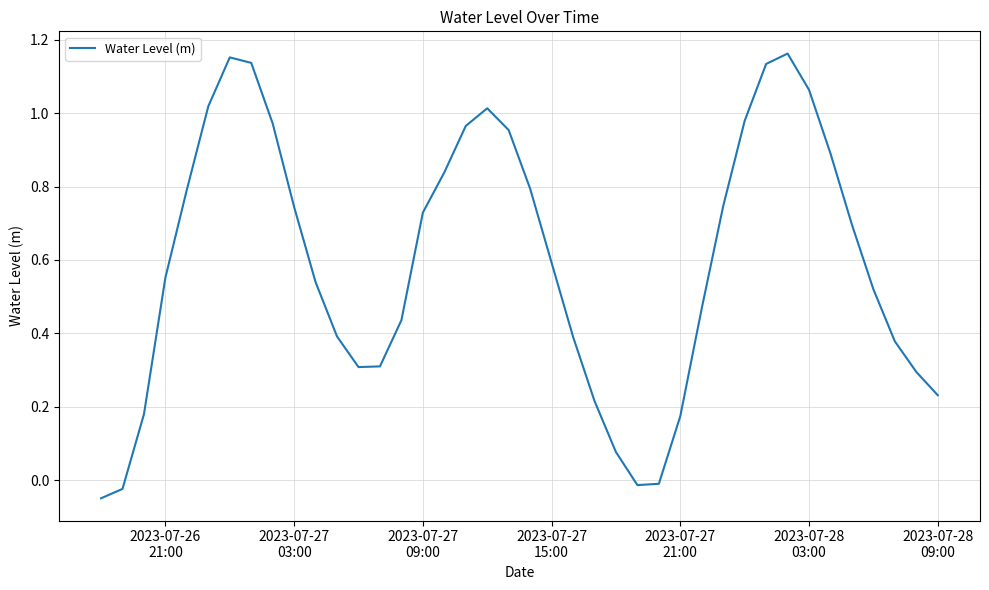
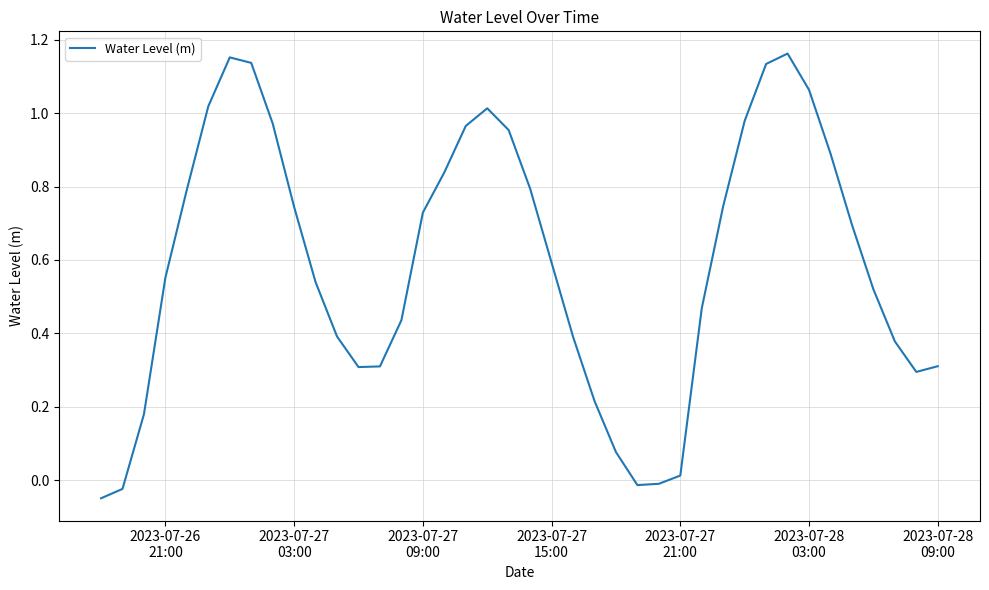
2023-07-27 21:00: 0.17 -> 0.01
2023-07-28 09:00: 0.23 -> 0.31
